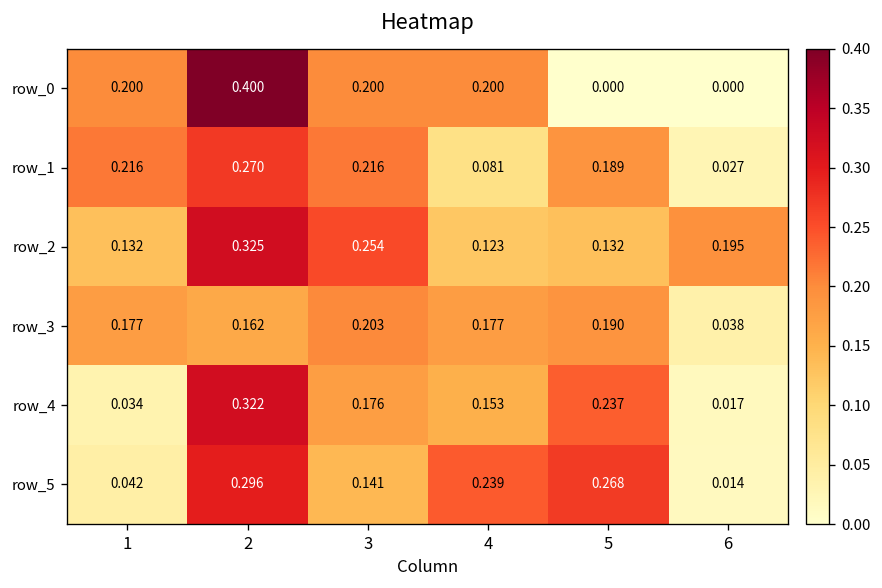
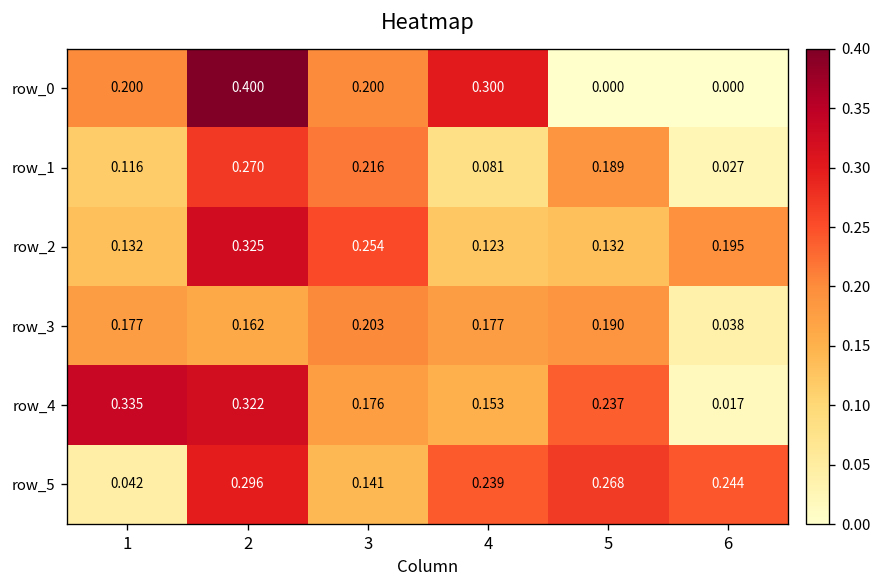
row_0, 4: 0.200 -> 0.300
row_1, 1: 0.216 -> 0.116
row_4, 1: 0.034 -> 0.335
row_5, 6: 0.014 -> 0.244
